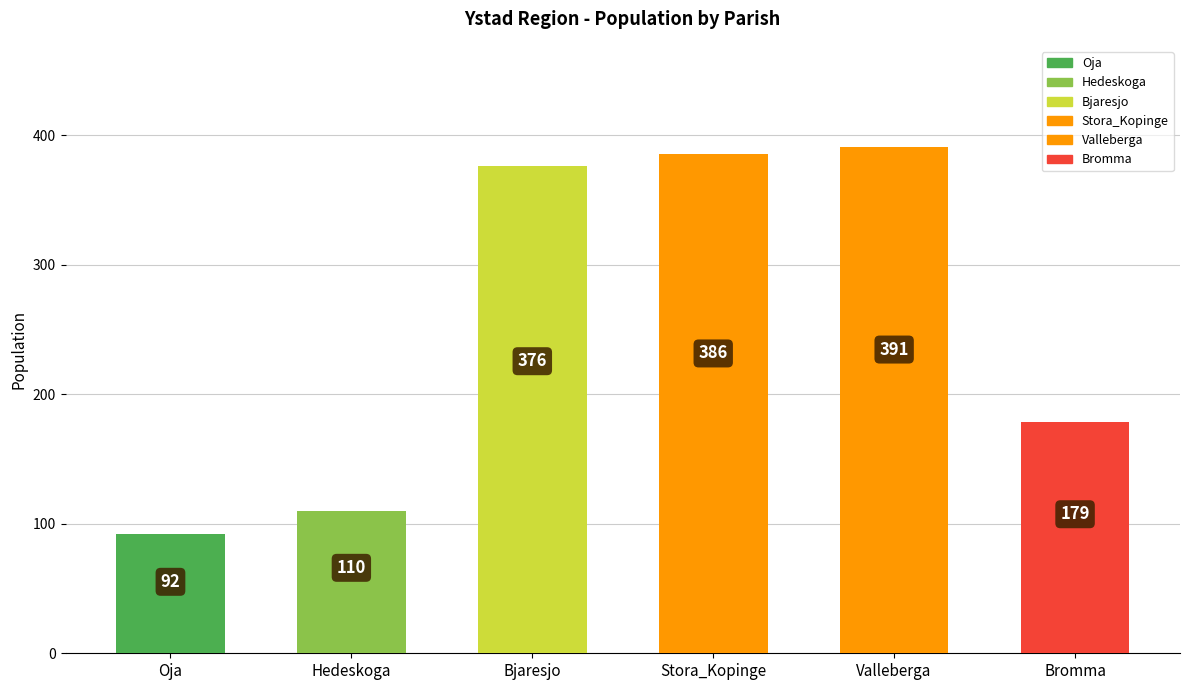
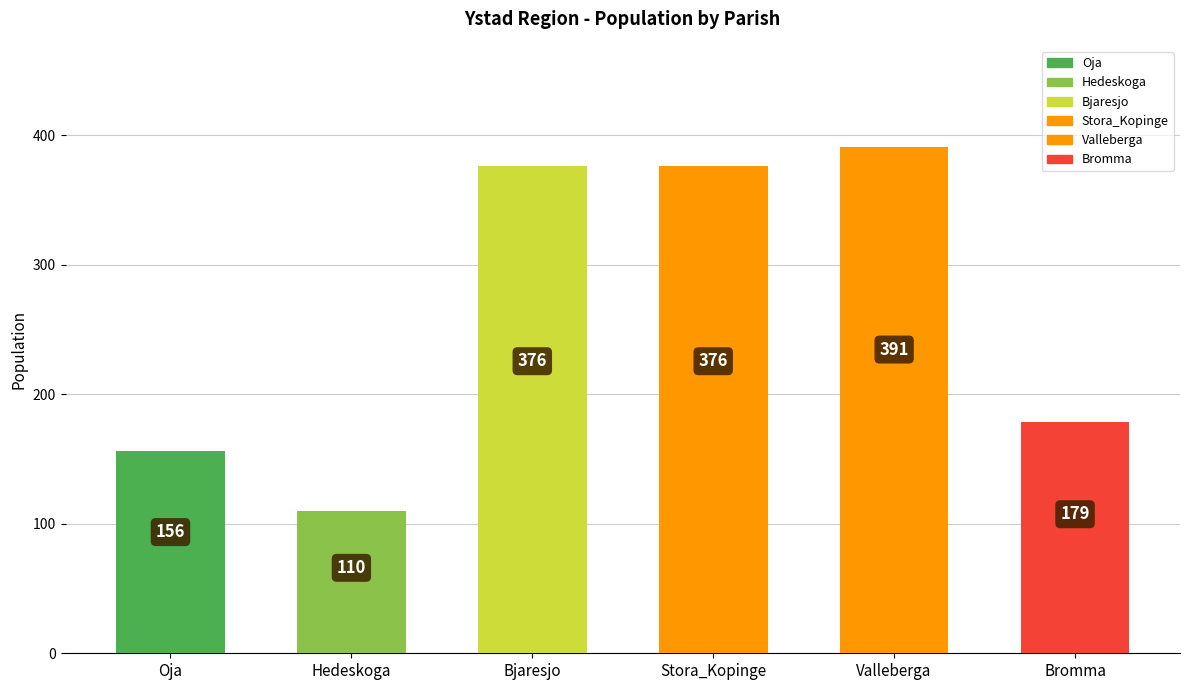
Oja: 92 -> 156
Stora_Kopinge: 386 -> 376
